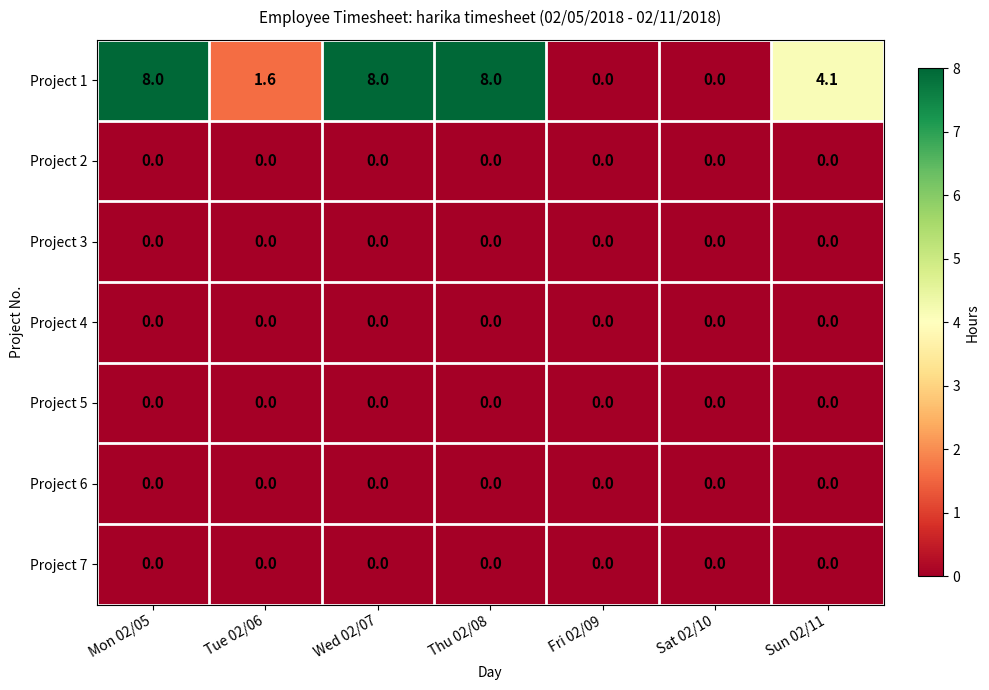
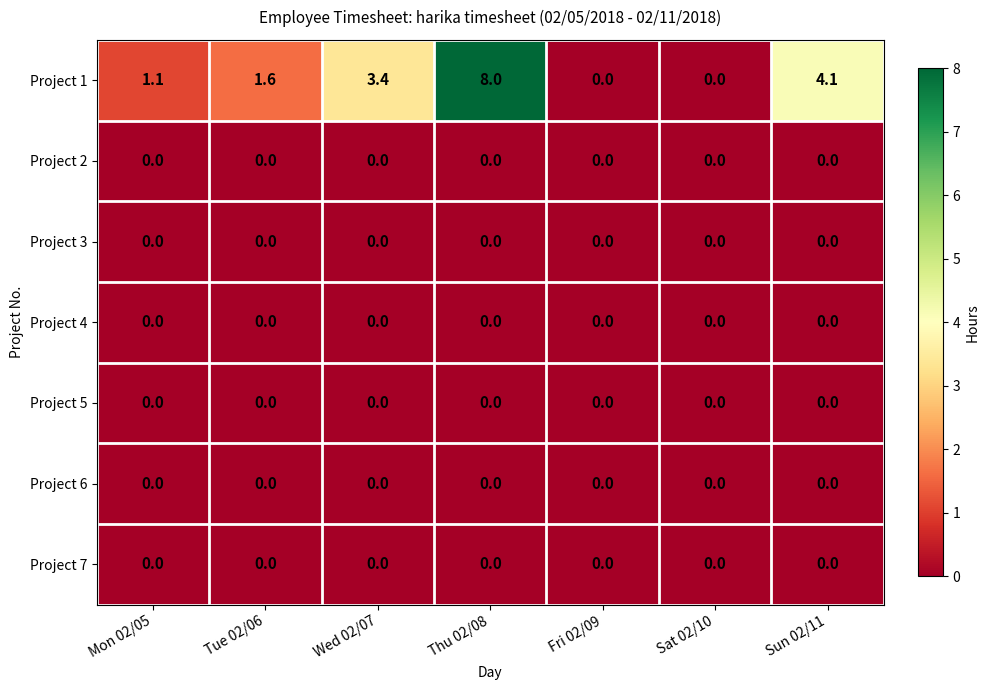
Project 1, Mon 02/05: 8.0 -> 1.1
Project 1, Wed 02/07: 8.0 -> 3.4
